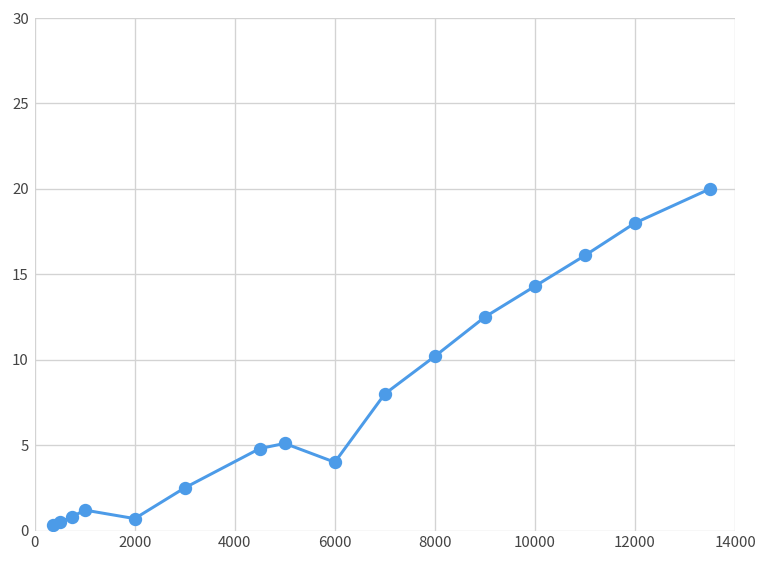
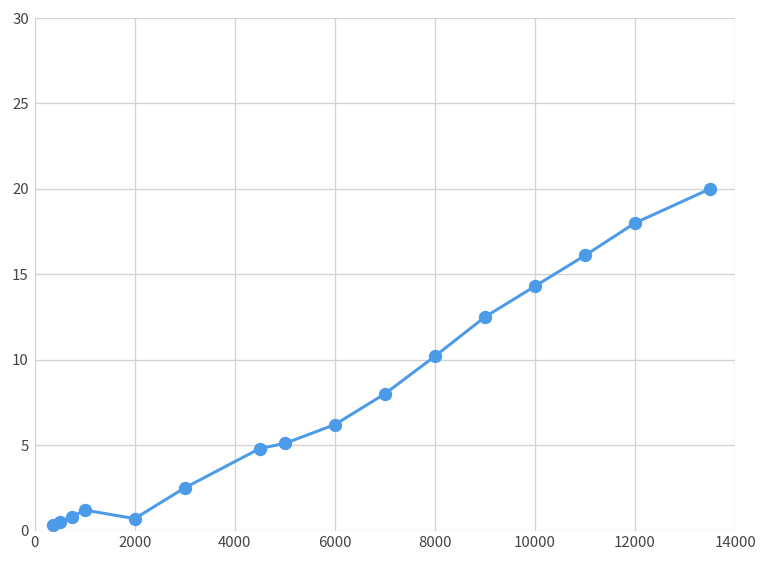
6000: 4.0 -> 6.2
